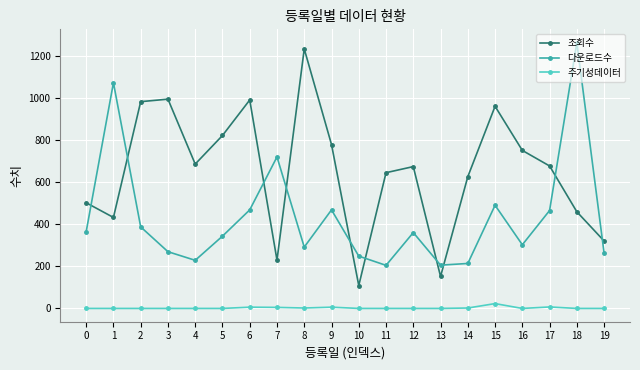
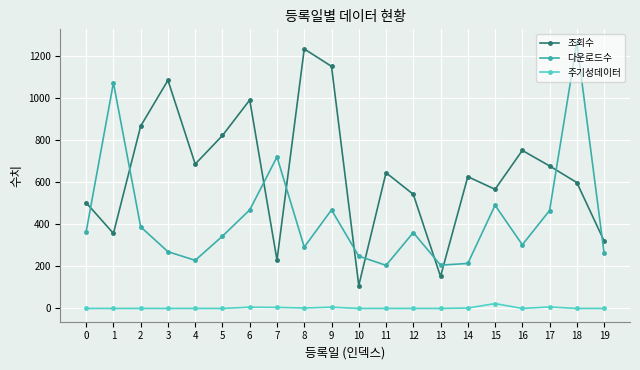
조회수, 1: 430 -> 360
조회수, 2: 980 -> 870
조회수, 3: 1000 -> 1090
조회수, 9: 780 -> 1150
조회수, 12: 680 -> 540
조회수, 15: 960 -> 570
조회수, 18: 460 -> 600
